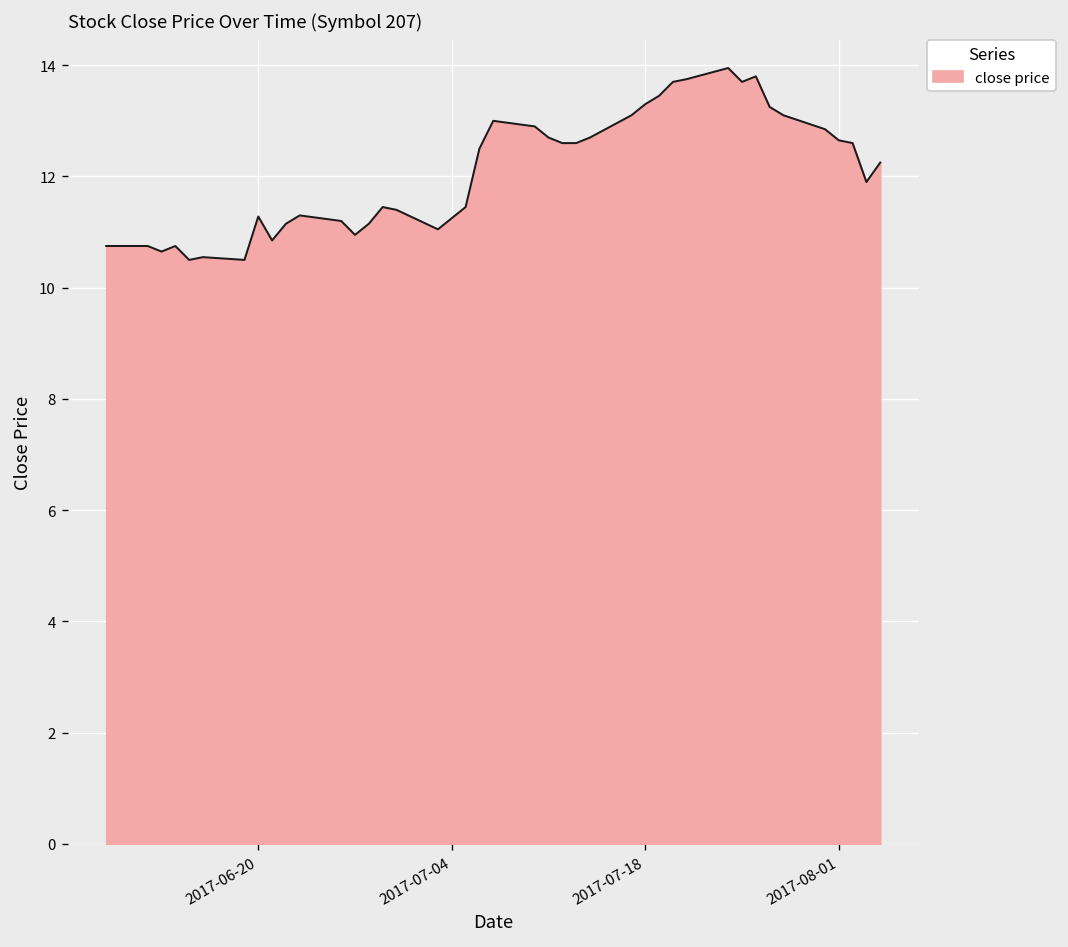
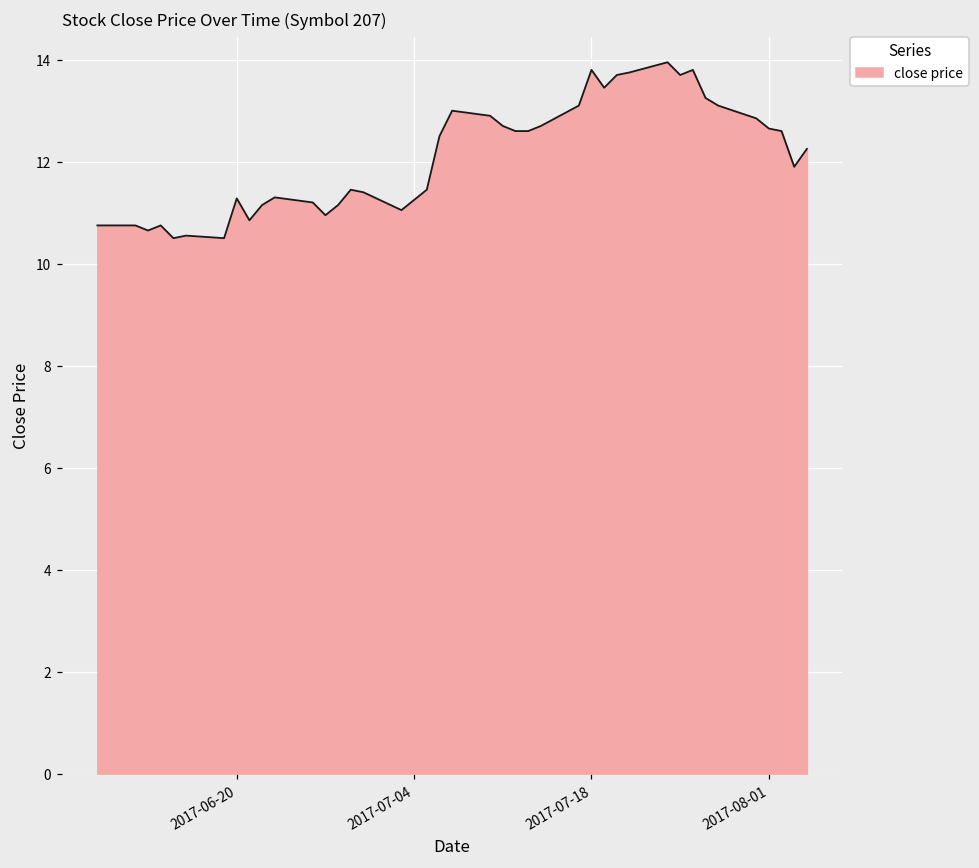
2017-07-18: 13.3 -> 13.8
